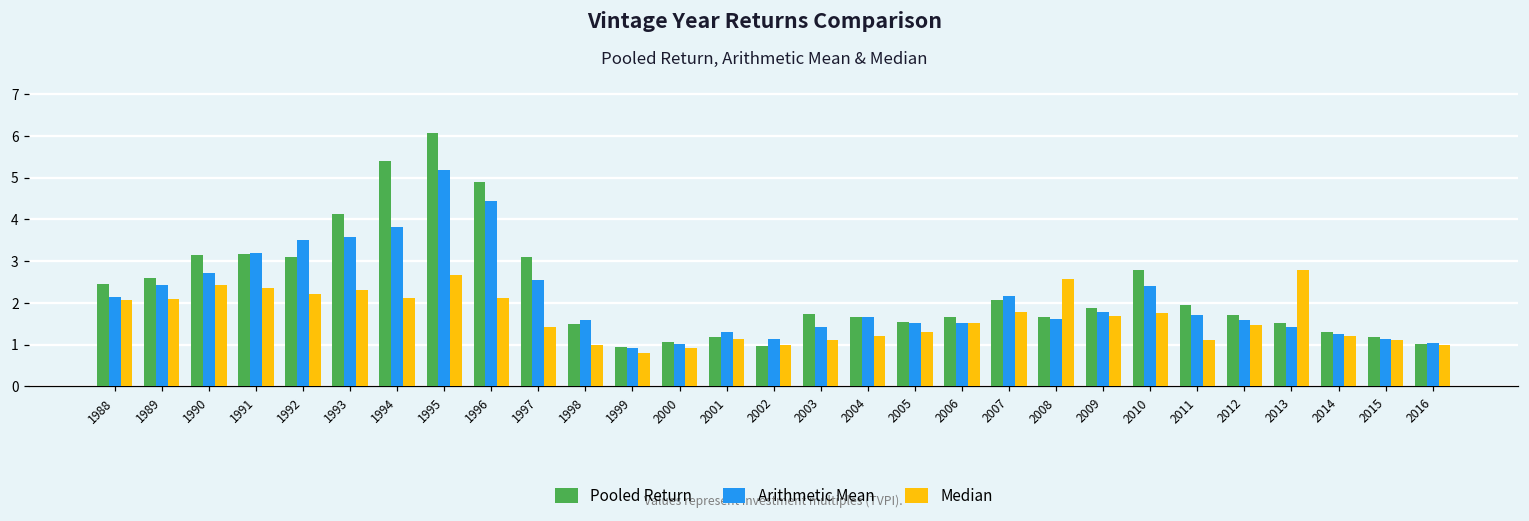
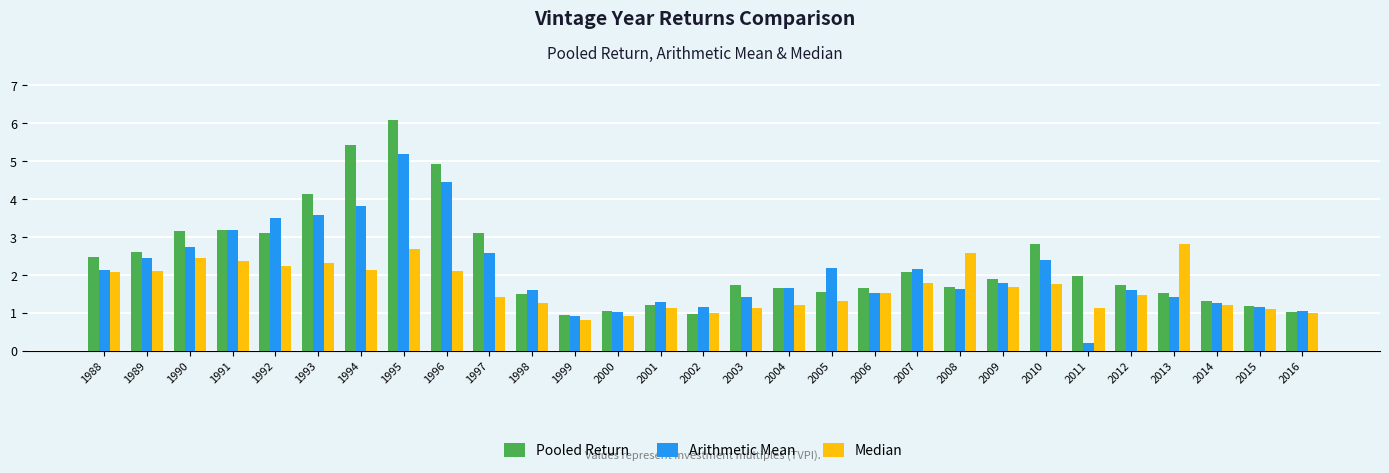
Median, 1998: 1.0 -> 1.3
Arithmetic Mean, 2005: 1.5 -> 2.2
Arithmetic Mean, 2011: 1.7 -> 0.2
